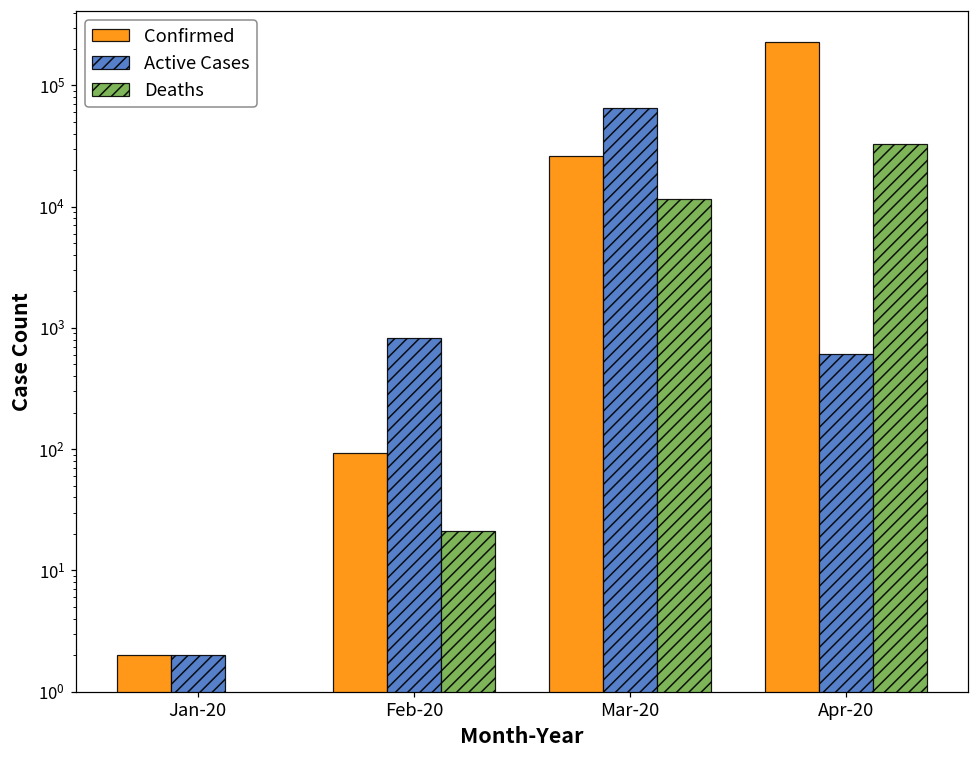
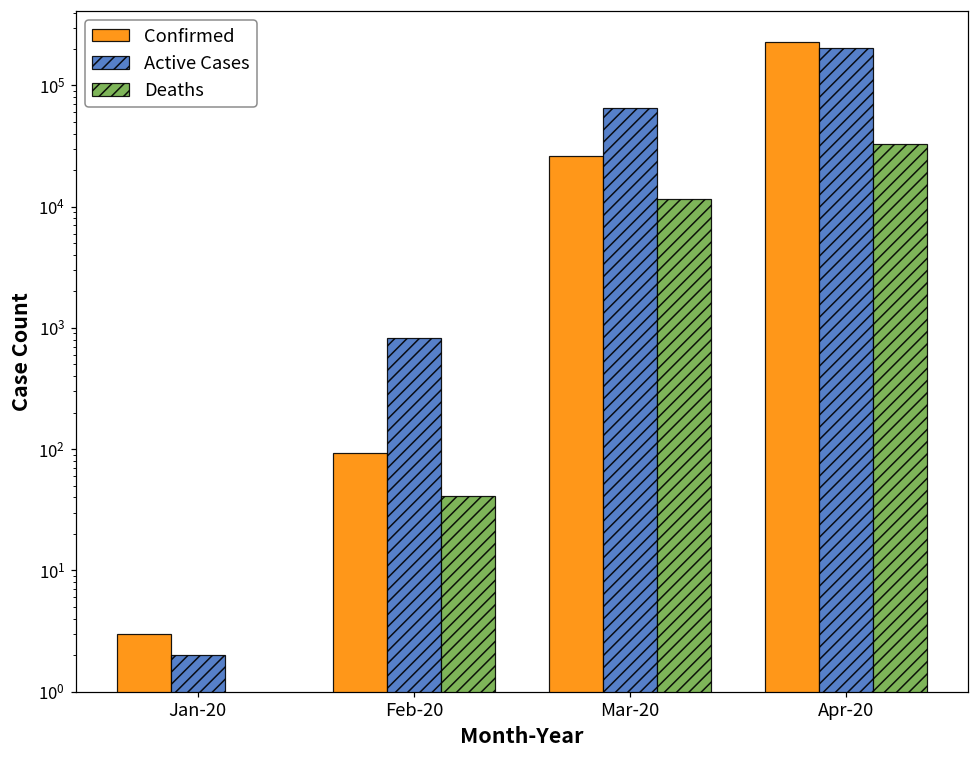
Confirmed, Jan-20: 2 -> 3
Deaths, Feb-20: 21 -> 41
Active Cases, Apr-20: 600 -> 210000
